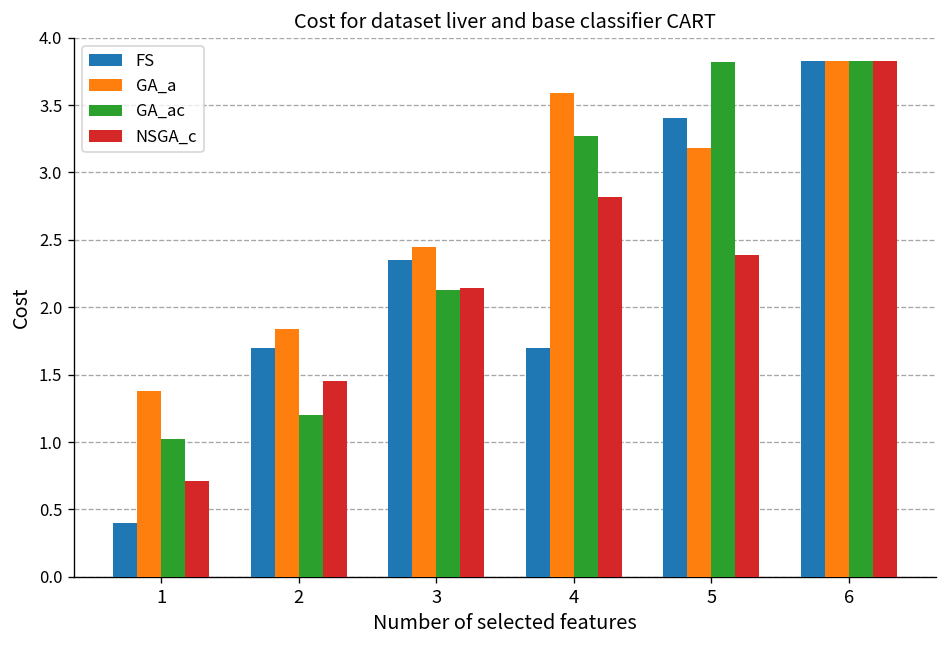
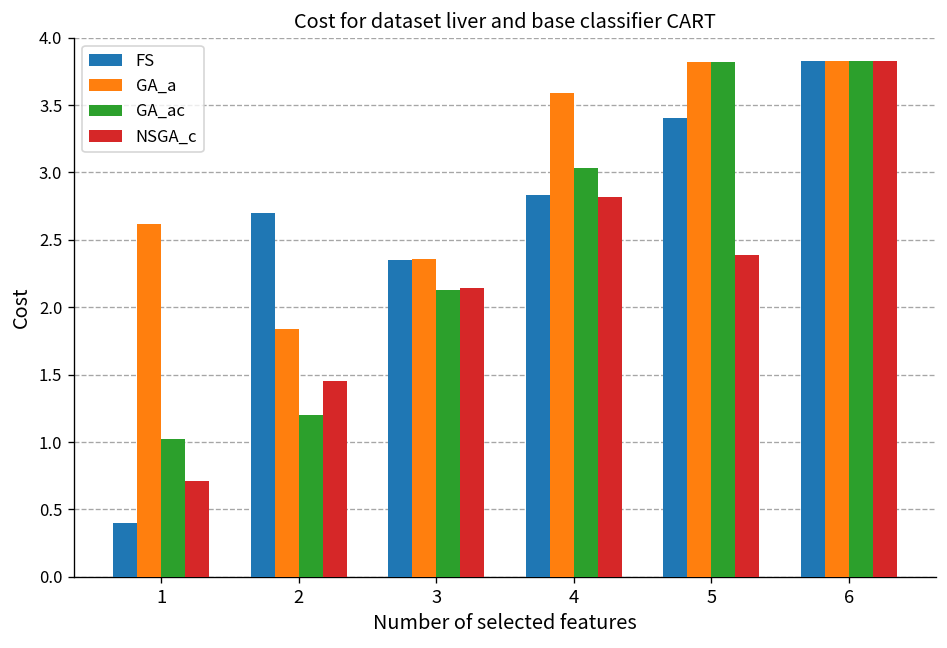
GA_a, 1: 1.38 -> 2.62
FS, 2: 1.7 -> 2.7
GA_a, 3: 2.45 -> 2.36
FS, 4: 1.70 -> 2.83
GA_ac, 4: 3.27 -> 3.03
GA_a, 5: 3.18 -> 3.82
